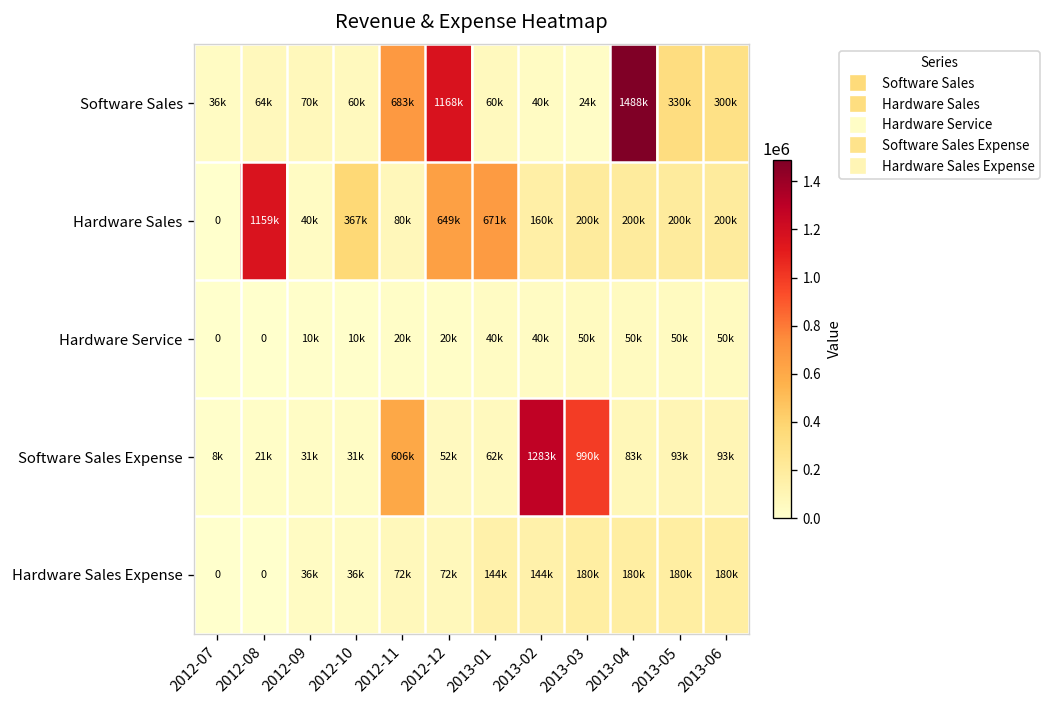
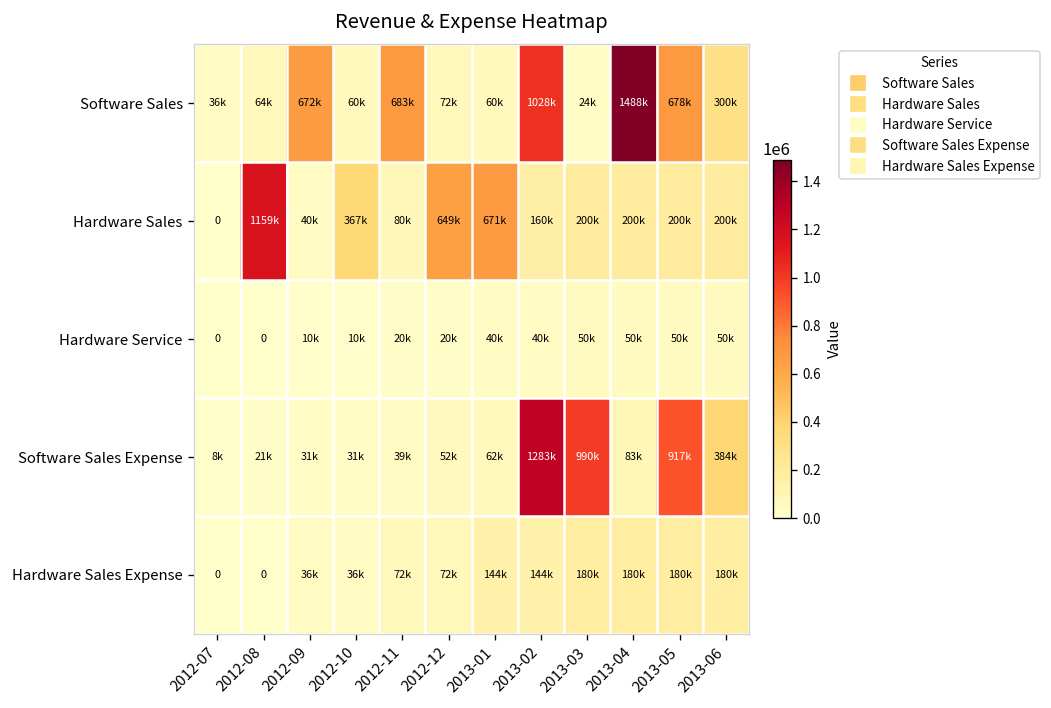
Software Sales, 2012-09: 70k -> 672k
Software Sales, 2012-12: 1168k -> 72k
Software Sales, 2013-02: 40k -> 1028k
Software Sales, 2013-05: 330k -> 678k
Software Sales Expense, 2012-11: 606k -> 39k
Software Sales Expense, 2013-05: 93k -> 917k
Software Sales Expense, 2013-06: 93k -> 384k
